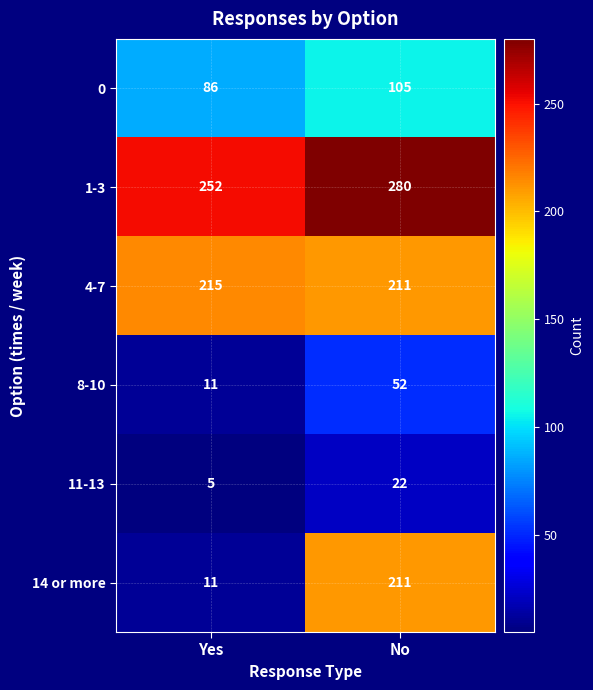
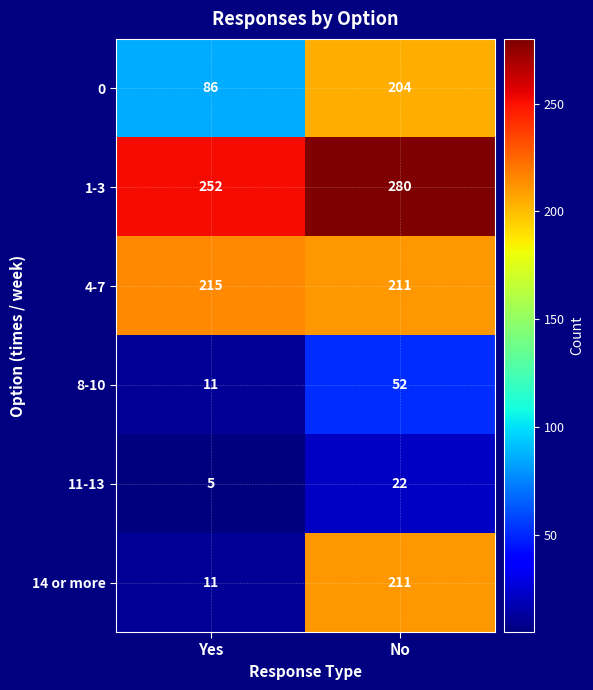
0, No: 105 -> 204
